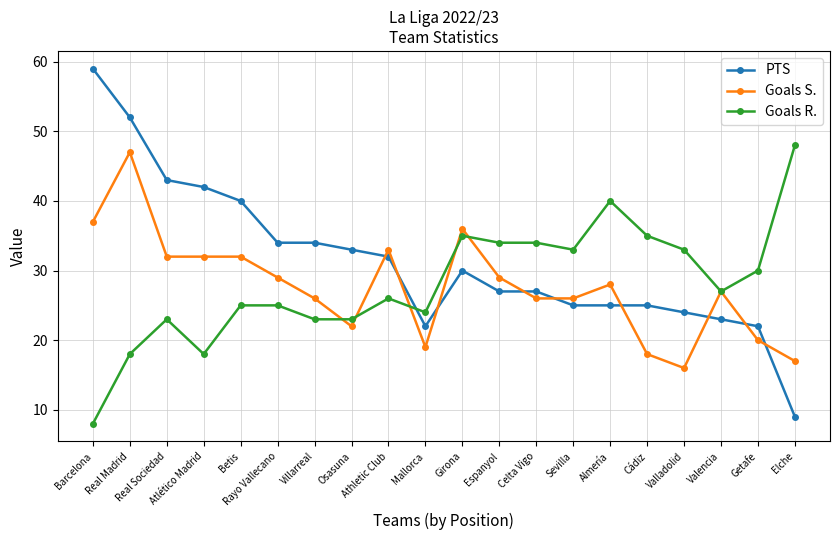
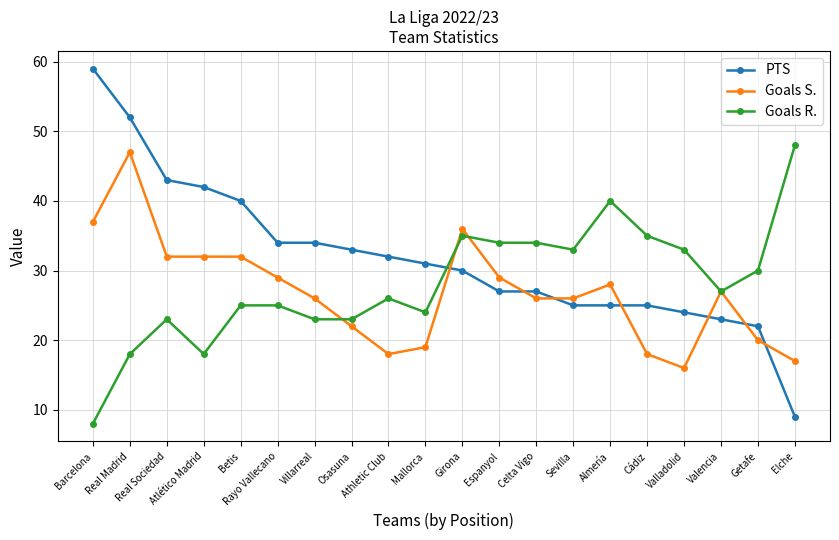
Goals S., Athletic Club: 33 -> 18
PTS, Mallorca: 22 -> 31
